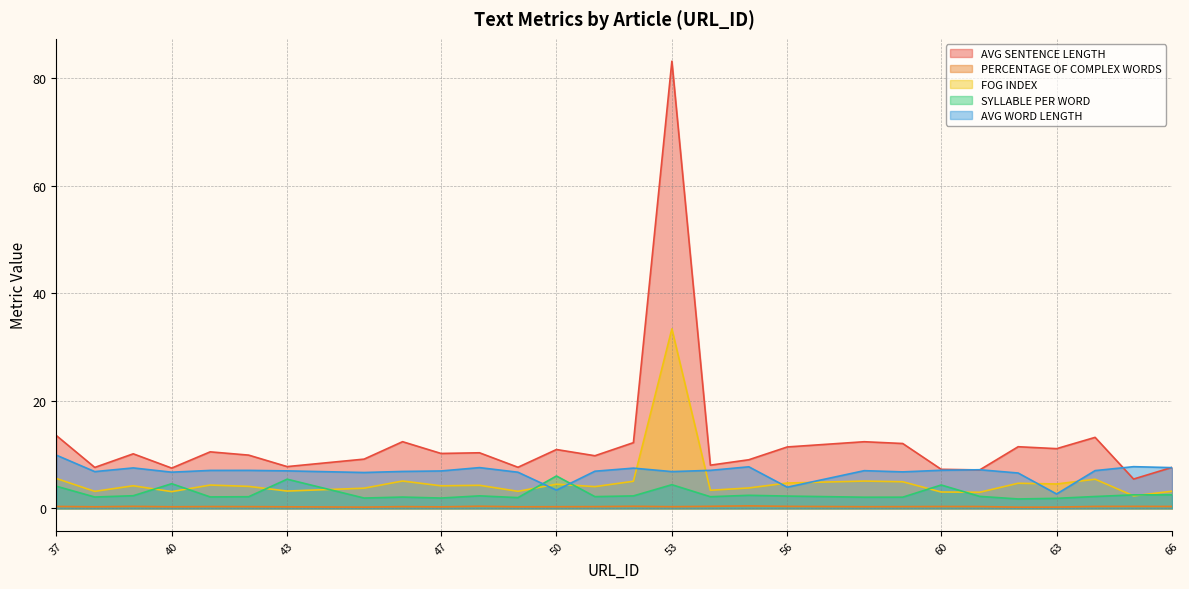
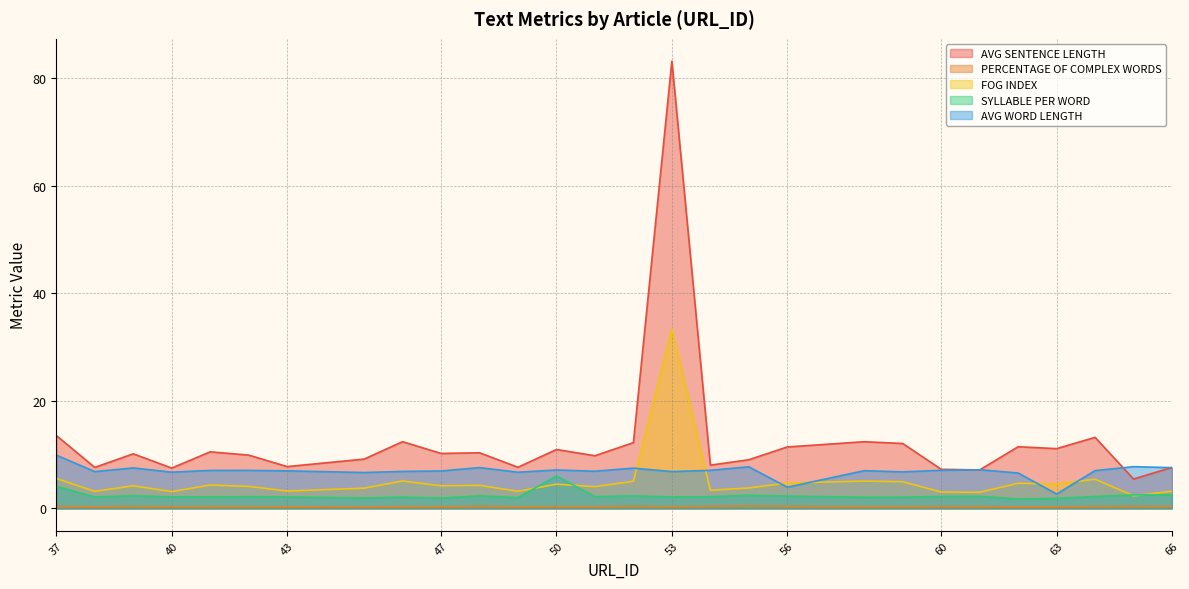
SYLLABLE PER WORD, 40: 5 -> 2
SYLLABLE PER WORD, 43: 5 -> 2
AVG WORD LENGTH, 50: 3 -> 7
SYLLABLE PER WORD, 53: 4 -> 2
SYLLABLE PER WORD, 60: 4 -> 2
